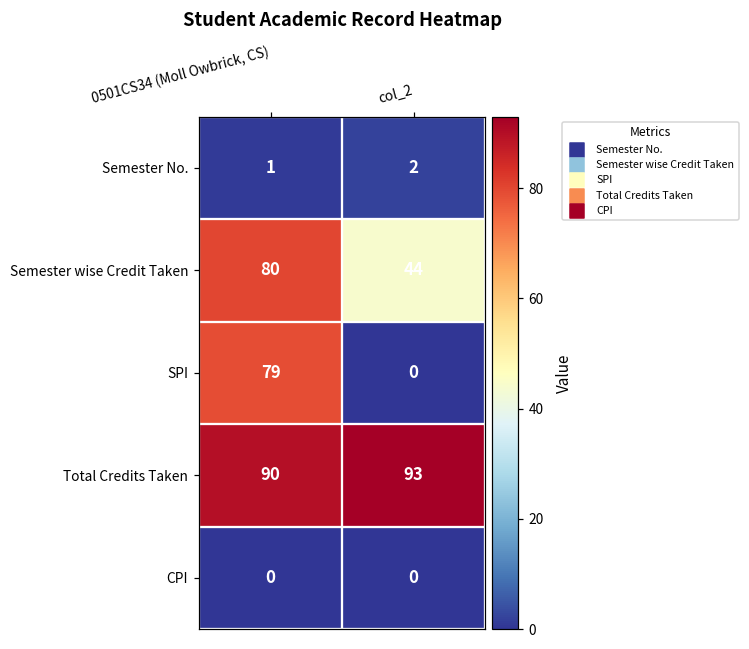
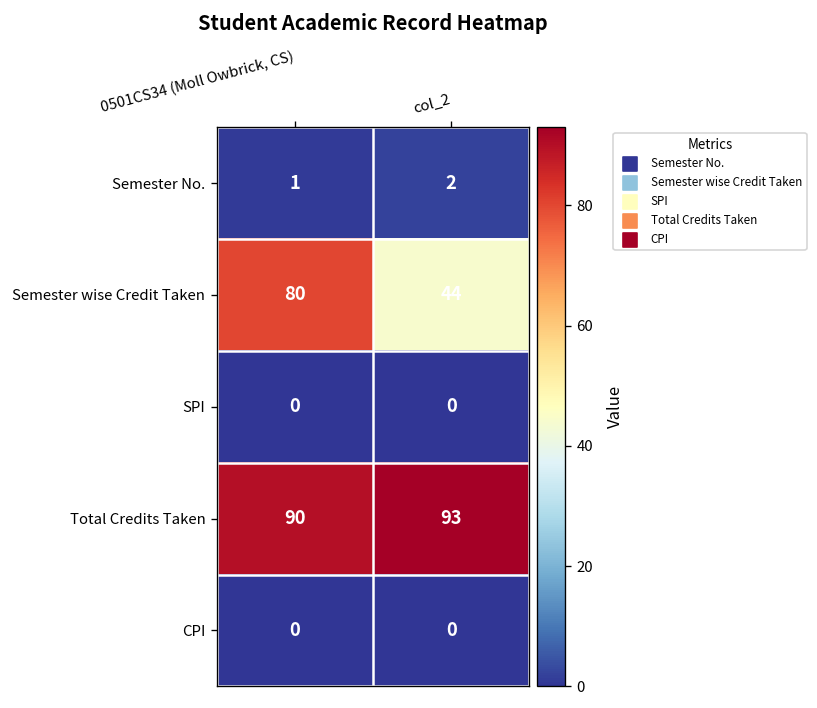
SPI, 0501CS34 (Moll Owbrick, CS): 79 -> 0
